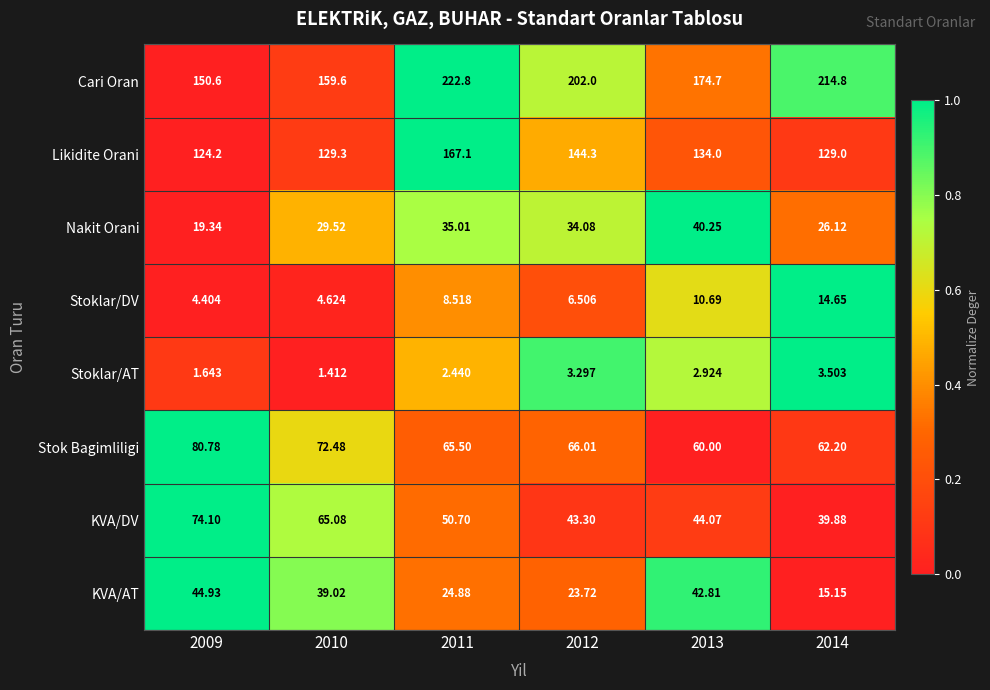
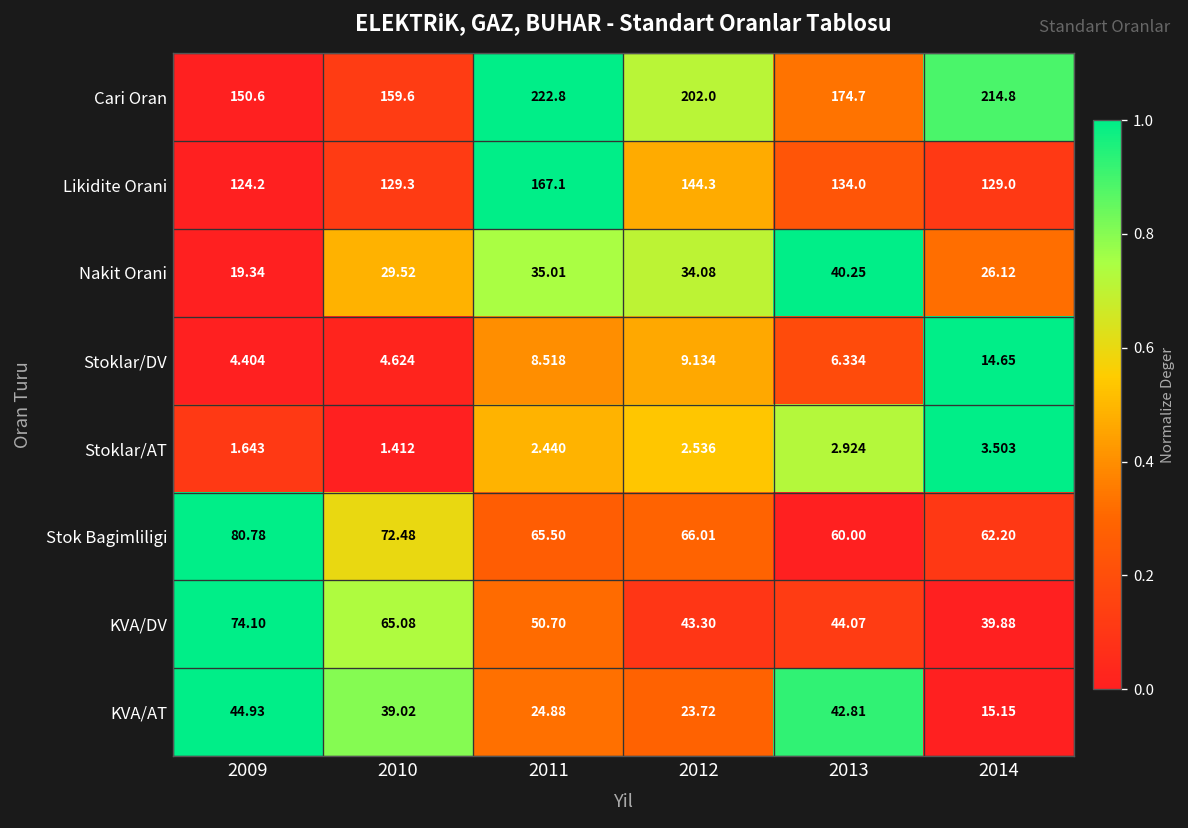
Stoklar/DV, 2012: 6.506 -> 9.134
Stoklar/DV, 2013: 10.69 -> 6.334
Stoklar/AT, 2012: 3.297 -> 2.536
